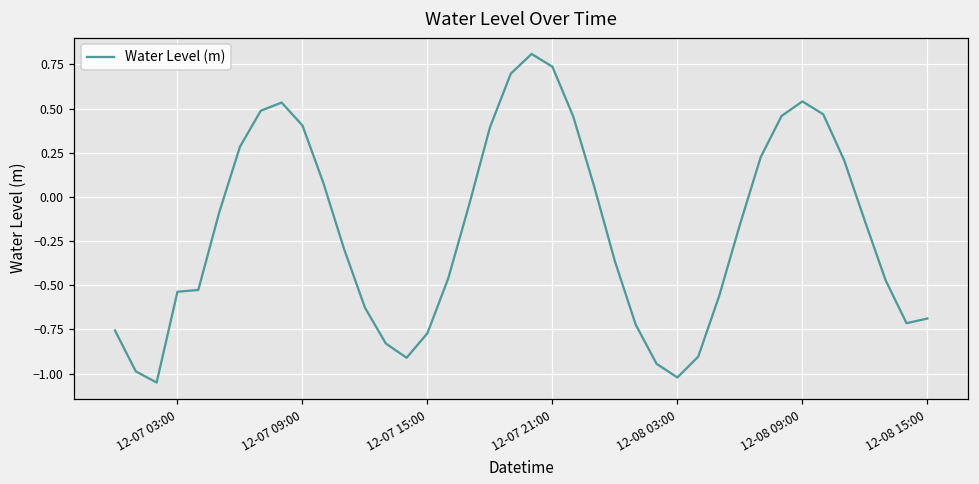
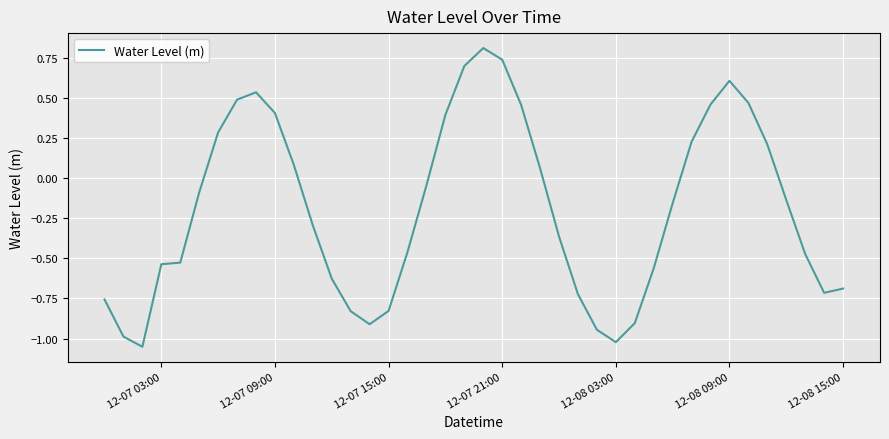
12-07 15:00: -0.77 -> -0.83
12-08 09:00: 0.54 -> 0.61
